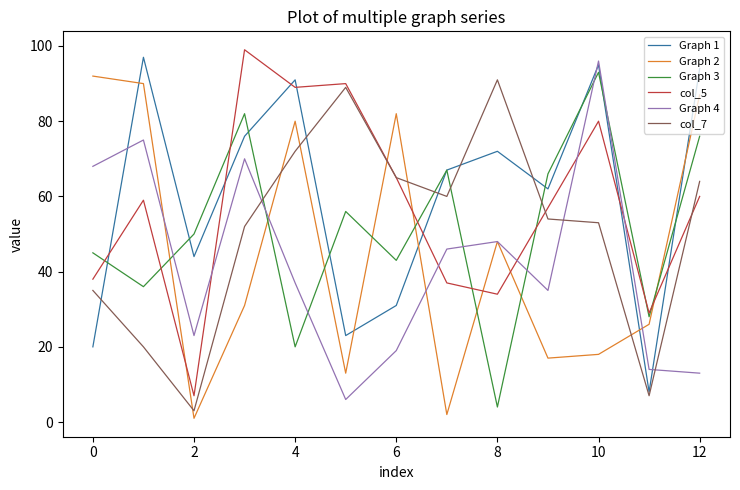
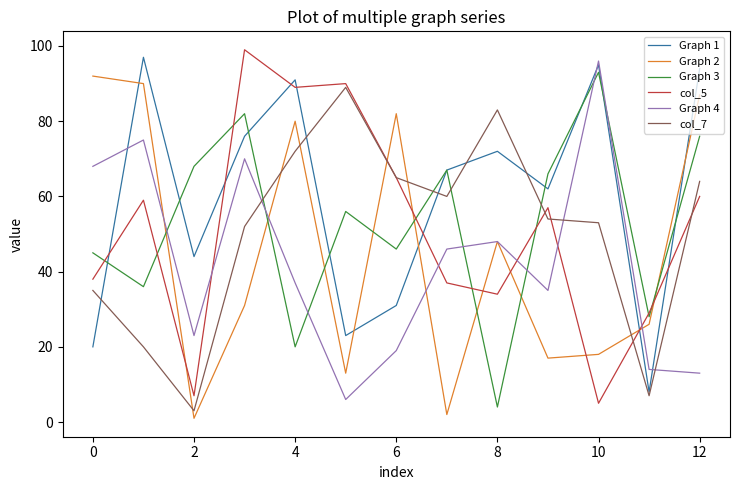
Graph 3, 2: 50 -> 68
Graph 3, 6: 43 -> 46
col_7, 8: 91 -> 83
col_5, 10: 80 -> 5
